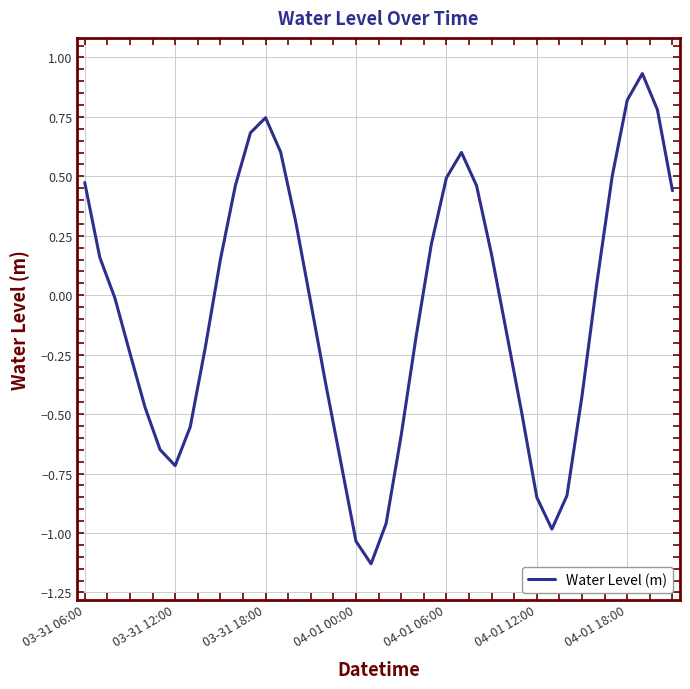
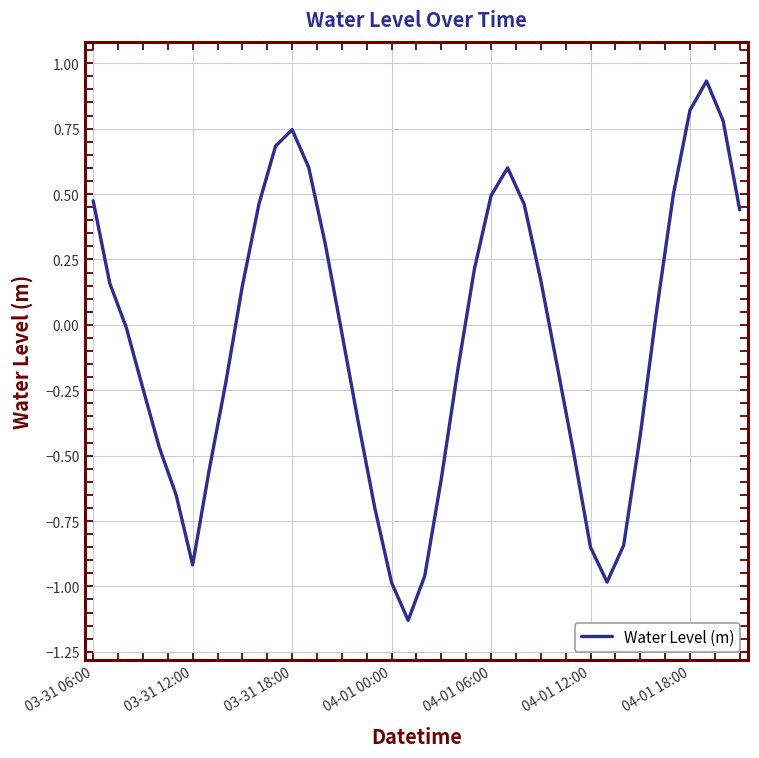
03-31 12:00: -0.72 -> -0.92
04-01 00:00: -1.03 -> -0.99
